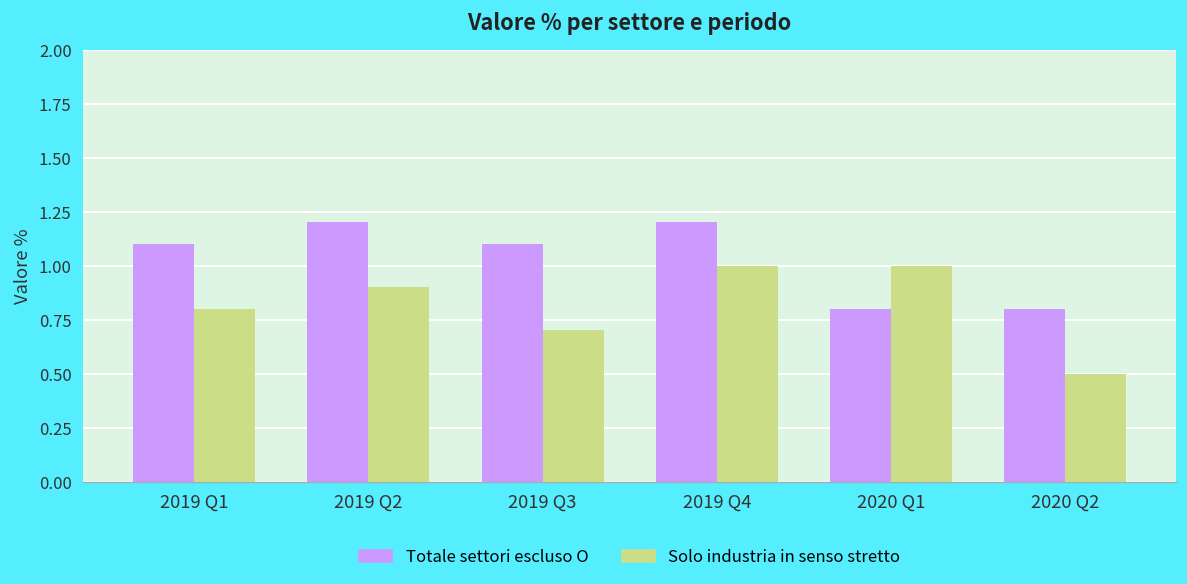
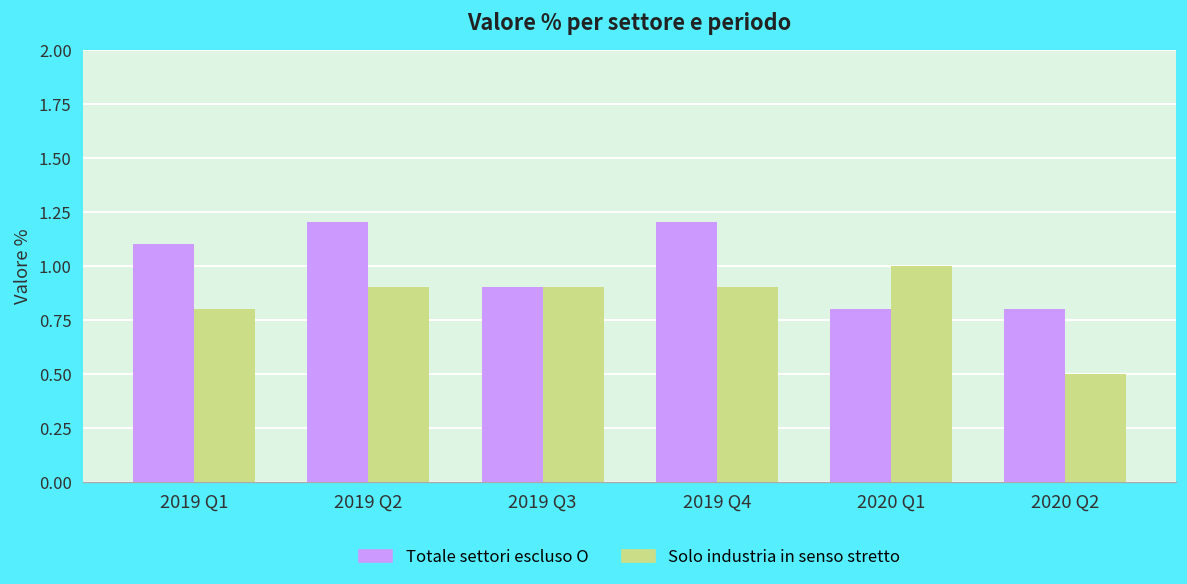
Totale settori escluso O, 2019 Q3: 1.1 -> 0.9
Solo industria in senso stretto, 2019 Q3: 0.7 -> 0.9
Solo industria in senso stretto, 2019 Q4: 1.0 -> 0.9
